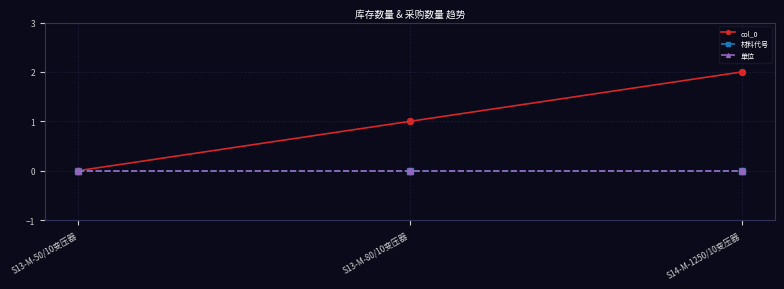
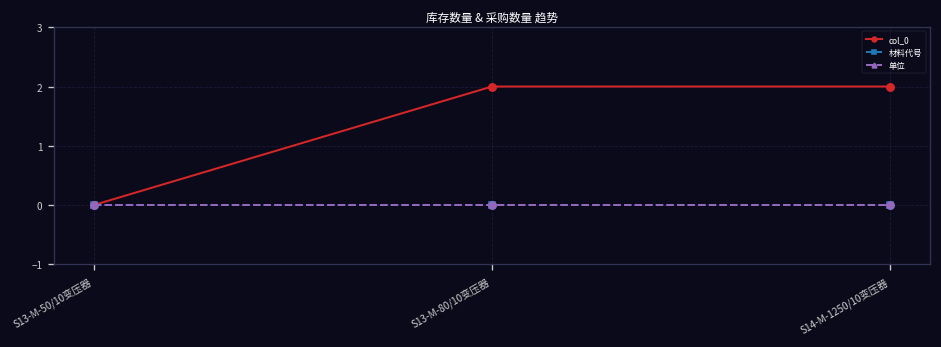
col_0, S13-M-80/10变压器: 1 -> 2
